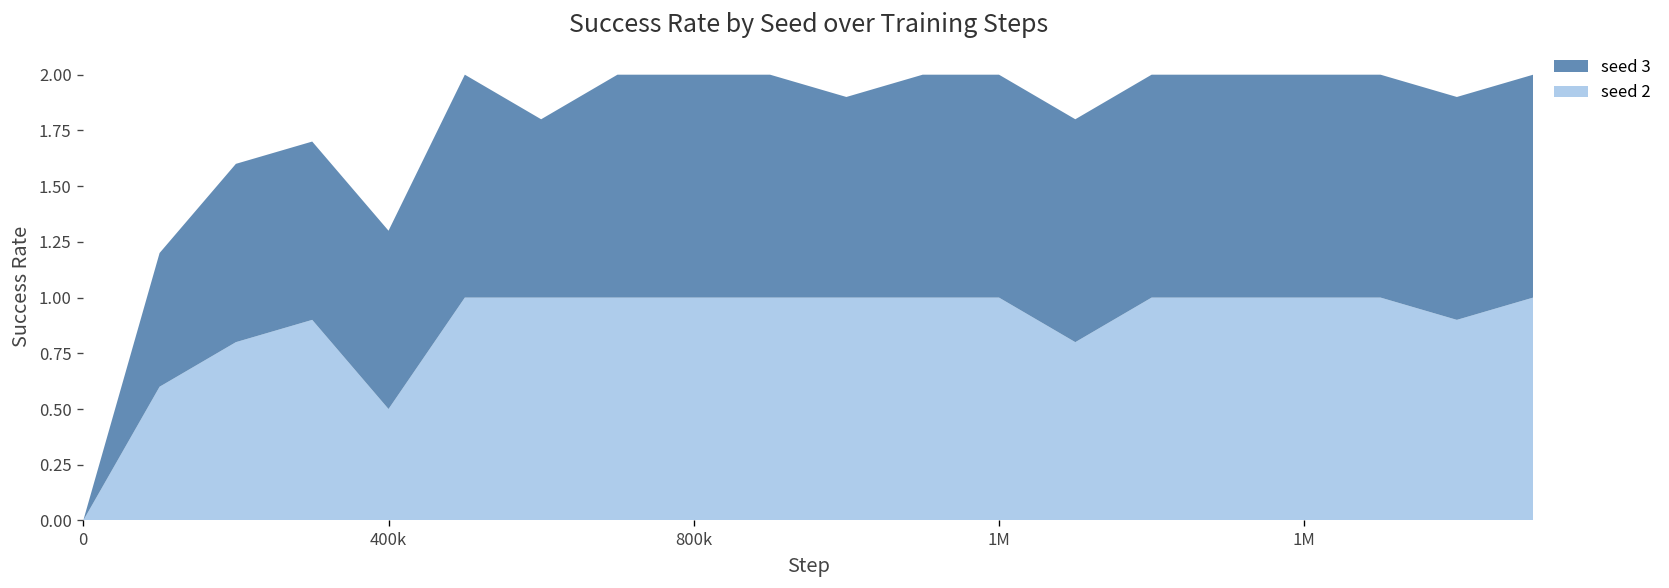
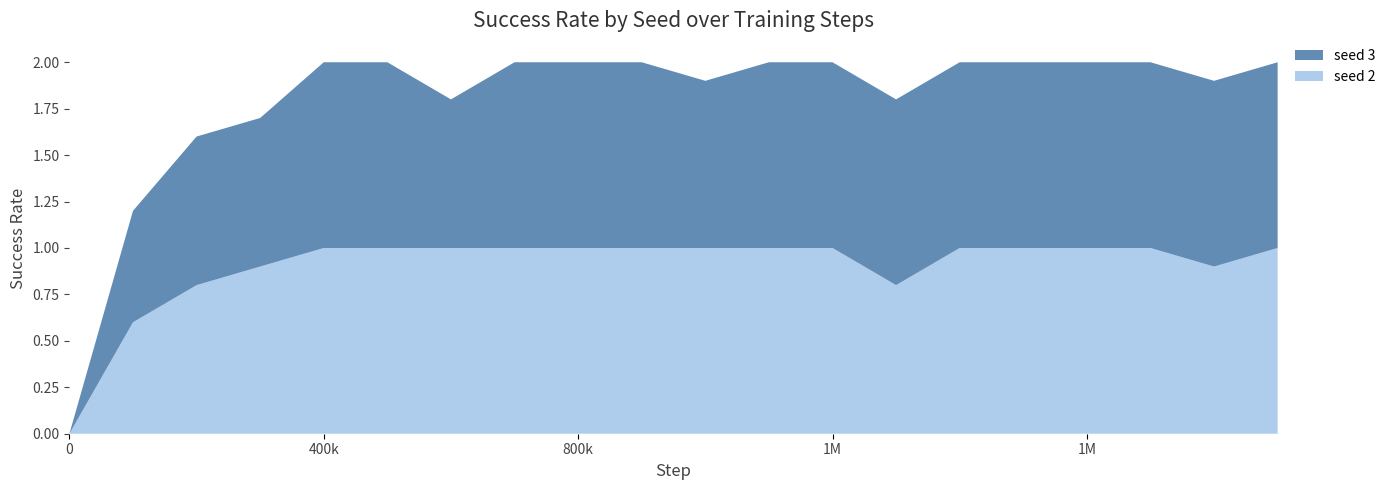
seed 2, 400k: 0.5 -> 1.0
seed 3, 400k: 0.8 -> 1.0
